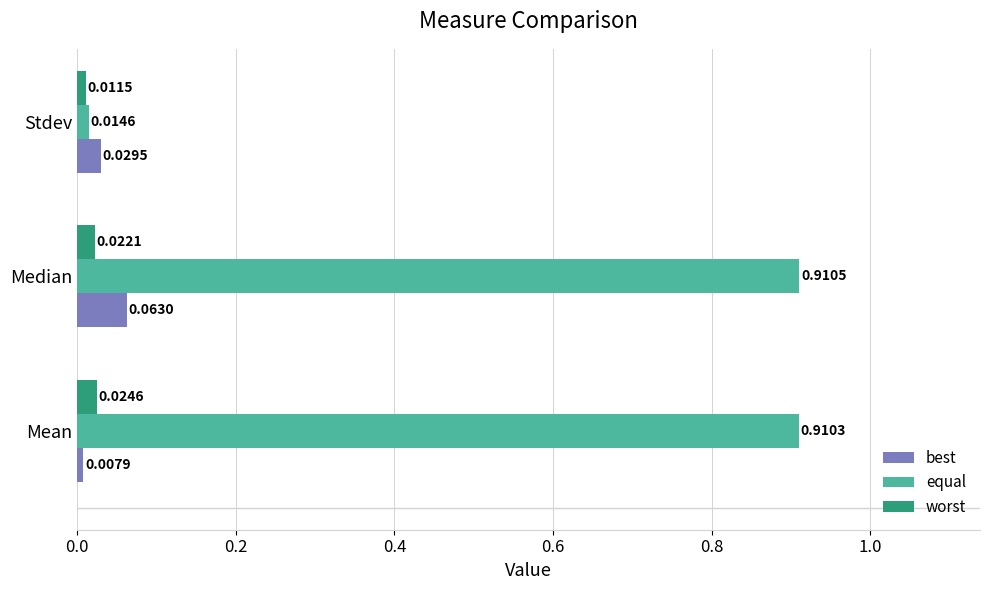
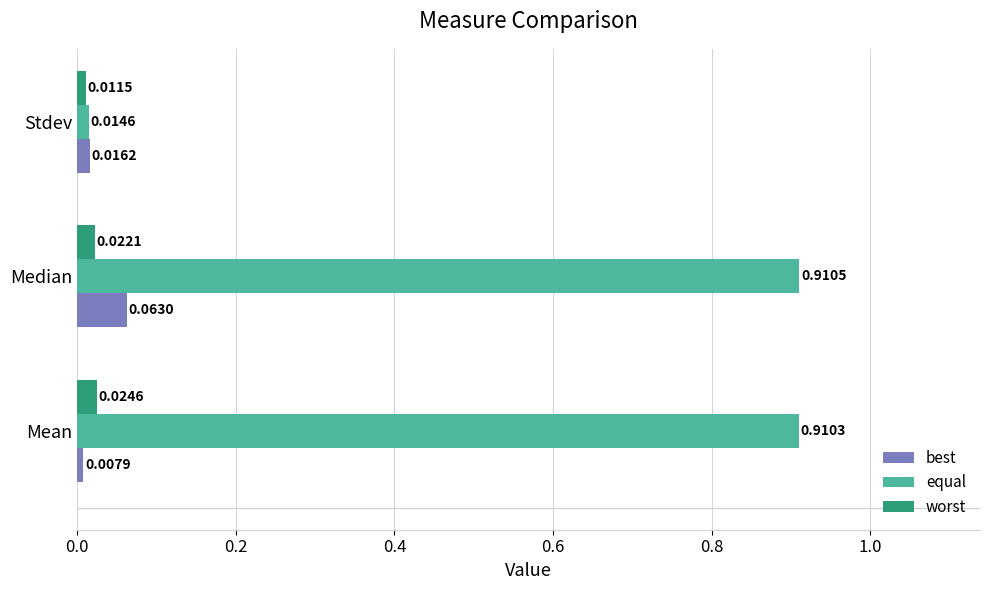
best, Stdev: 0.0295 -> 0.0162
